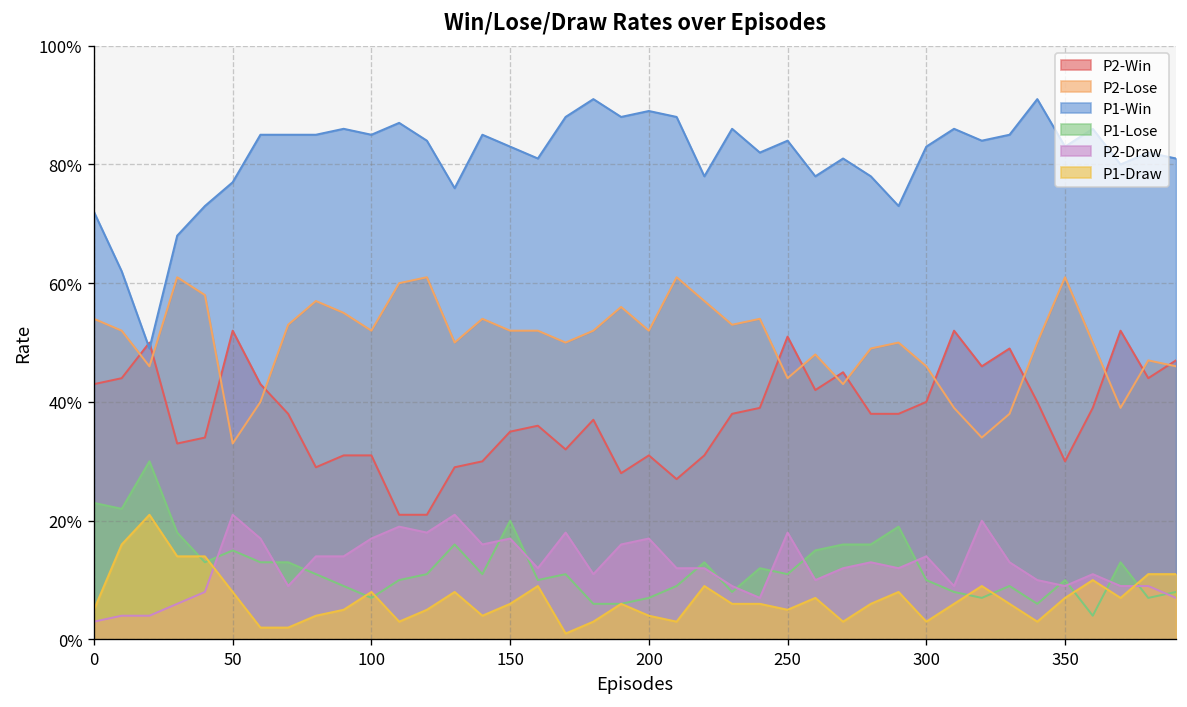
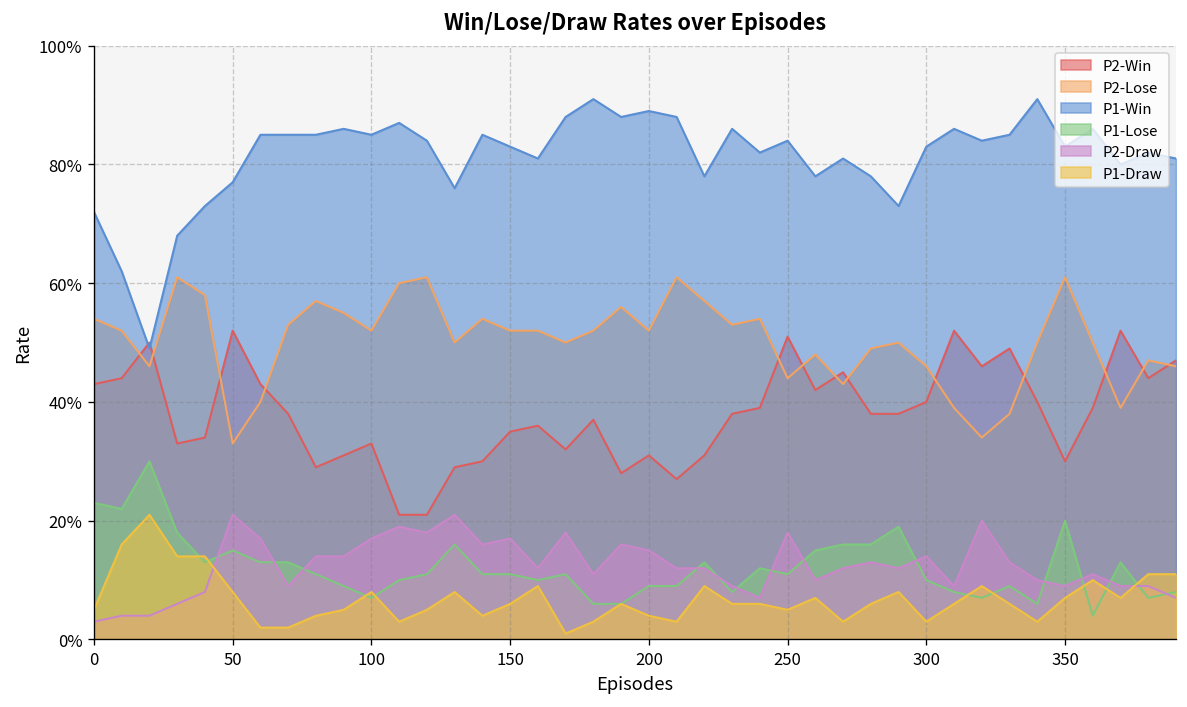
P2-Win, 100: 31% -> 33%
P1-Lose, 150: 20% -> 11%
P1-Lose, 200: 7% -> 9%
P2-Draw, 200: 17% -> 15%
P1-Lose, 350: 10% -> 20%
